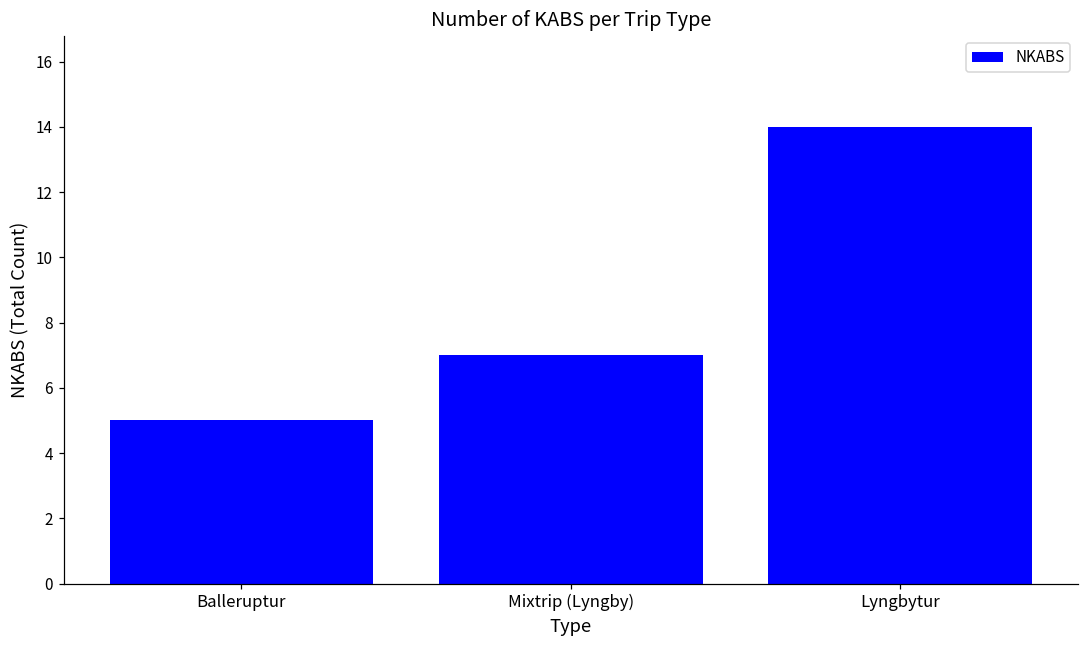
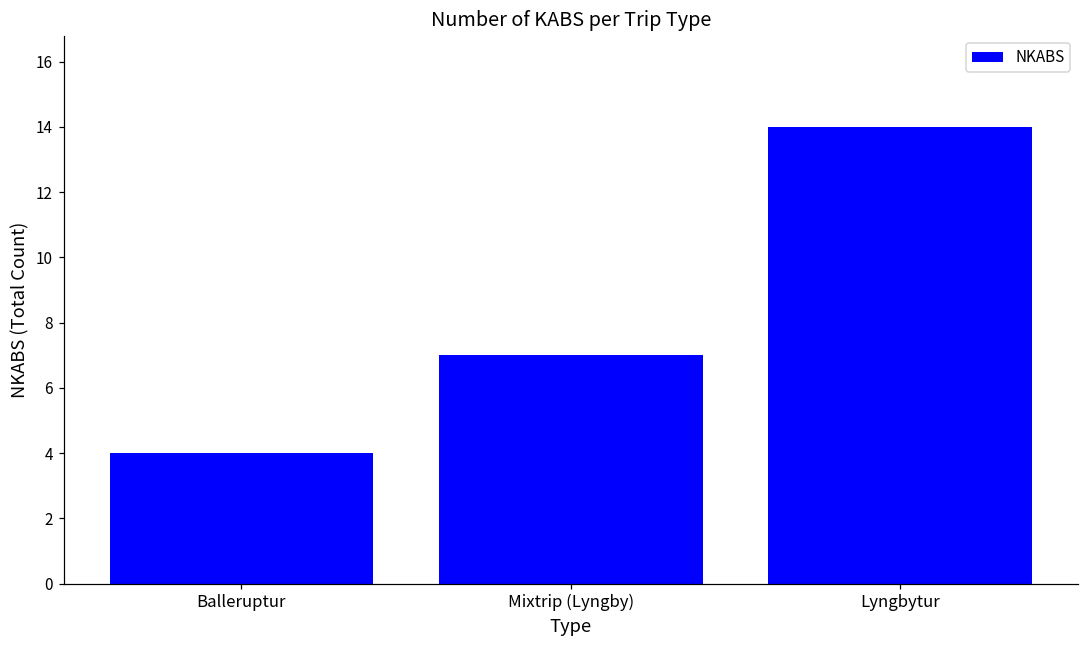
Balleruptur: 5 -> 4
